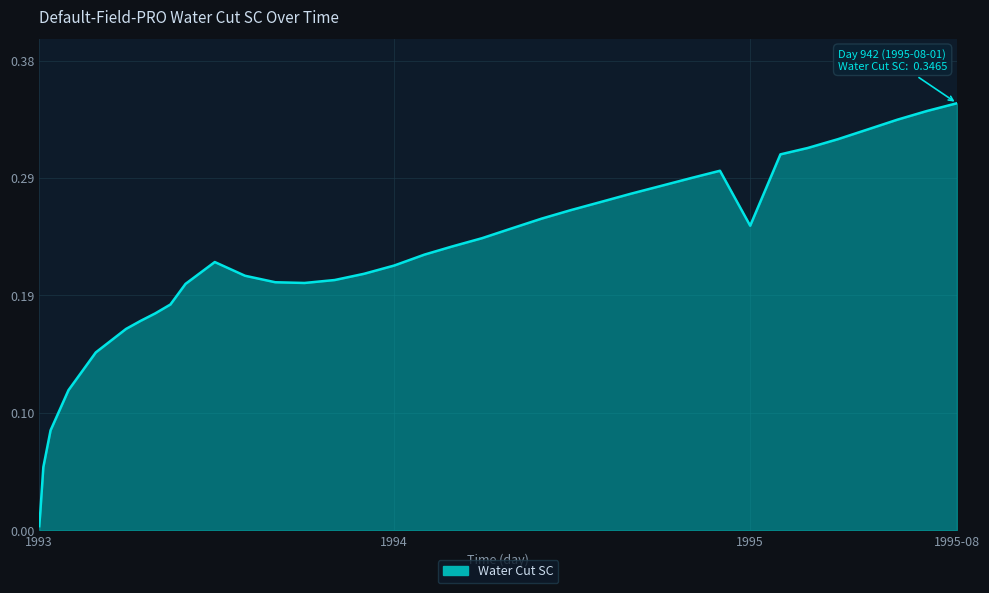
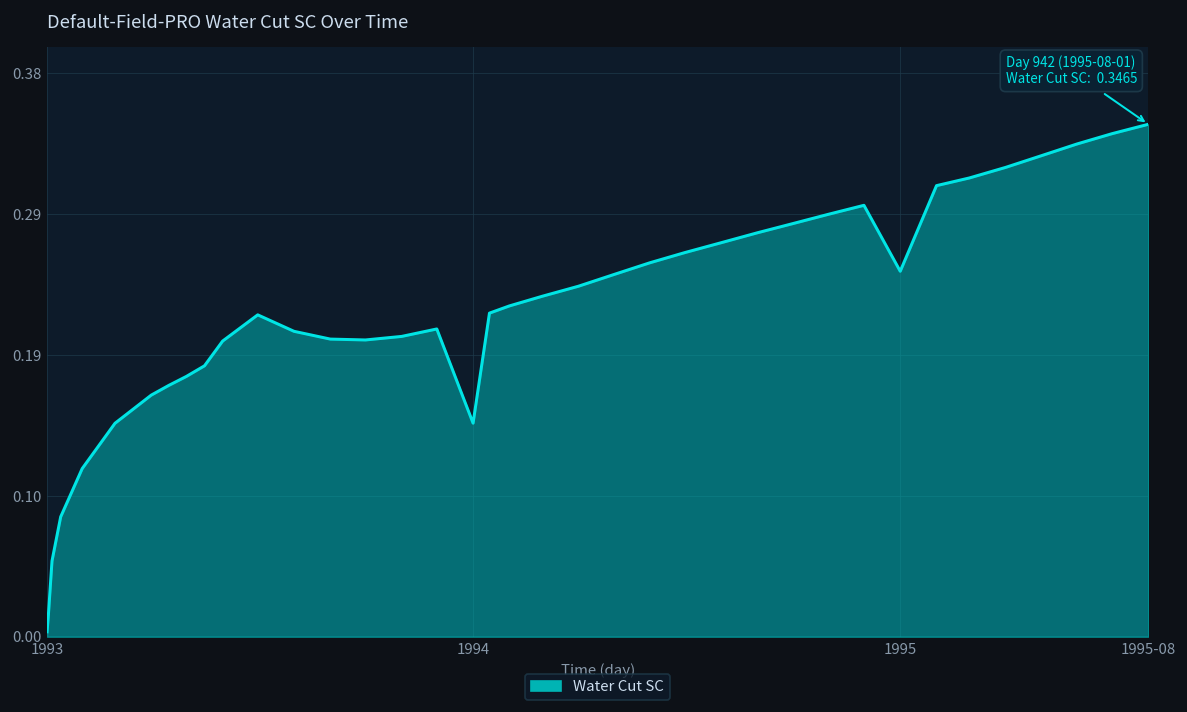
1994: 0.215 -> 0.144
